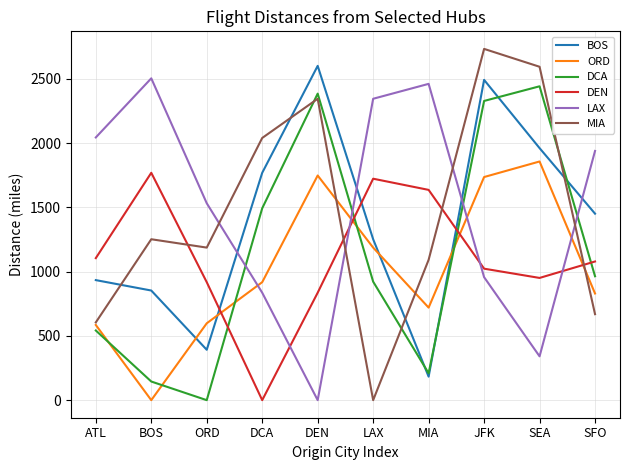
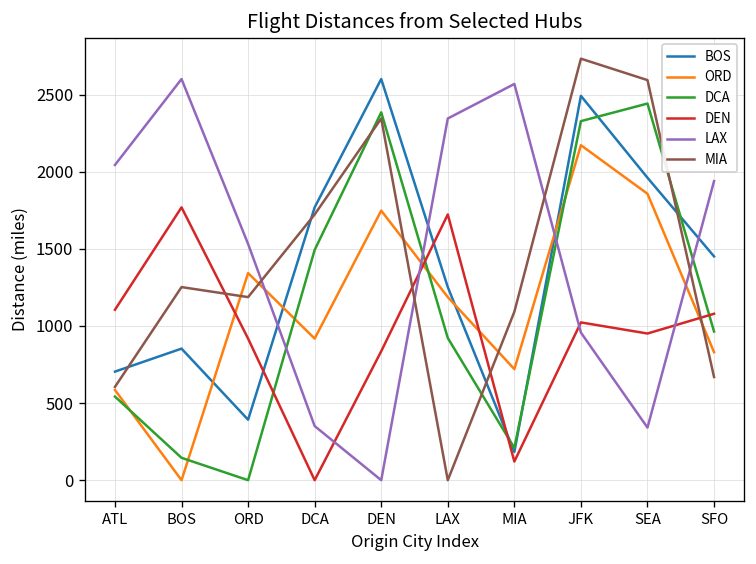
BOS, ATL: 930 -> 700
LAX, BOS: 2500 -> 2600
ORD, ORD: 600 -> 1340
LAX, DCA: 840 -> 350
MIA, DCA: 2040 -> 1720
DEN, MIA: 1640 -> 120
LAX, MIA: 2460 -> 2570
ORD, JFK: 1740 -> 2170
